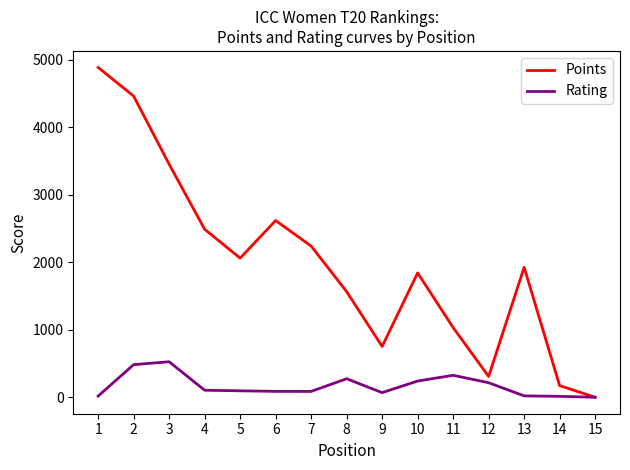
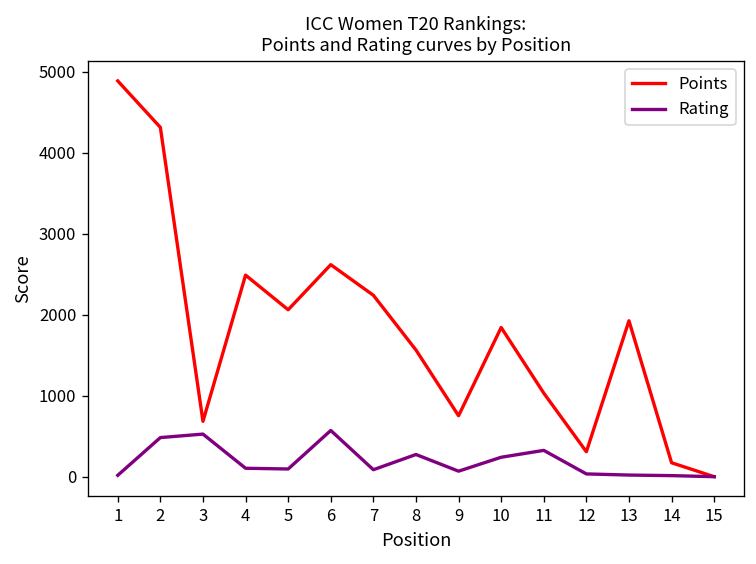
Points, 2: 4500 -> 4300
Points, 3: 3500 -> 700
Rating, 6: 100 -> 600
Rating, 12: 200 -> 0
